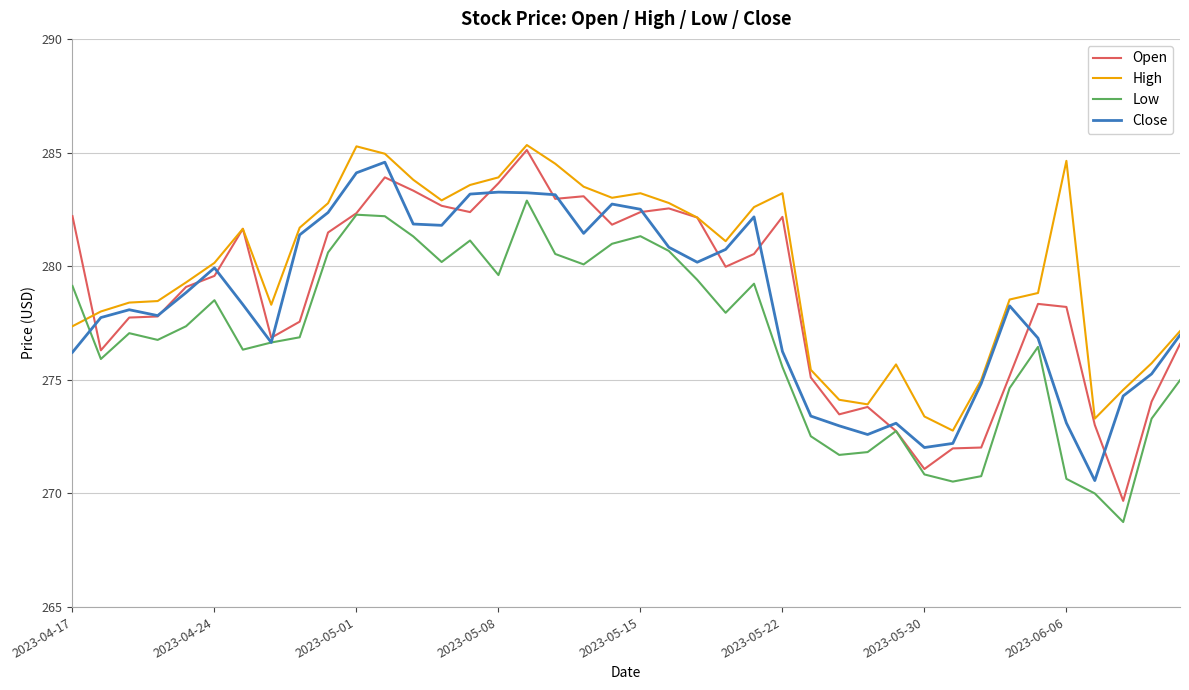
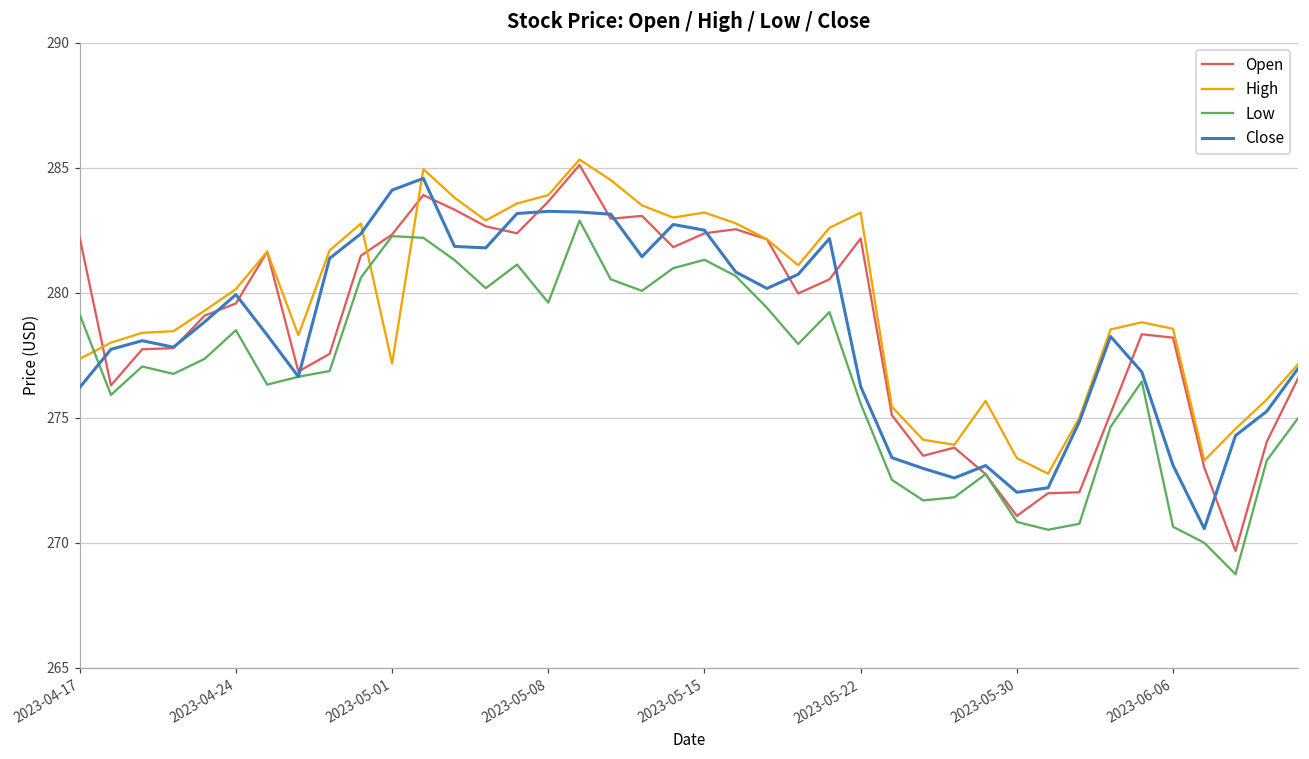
High, 2023-05-01: 285.3 -> 277.2
High, 2023-06-06: 284.6 -> 278.6
